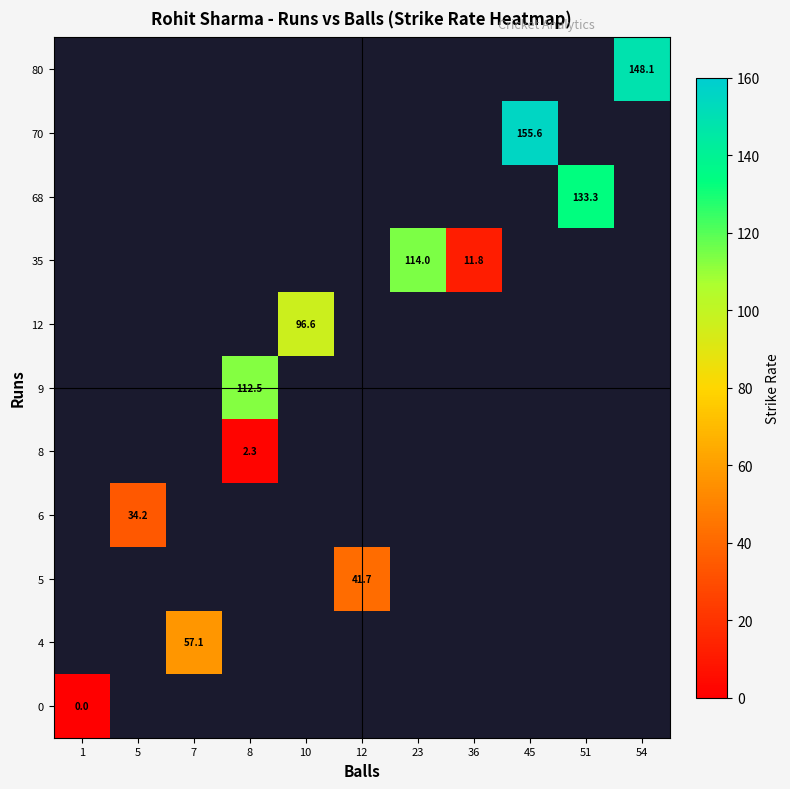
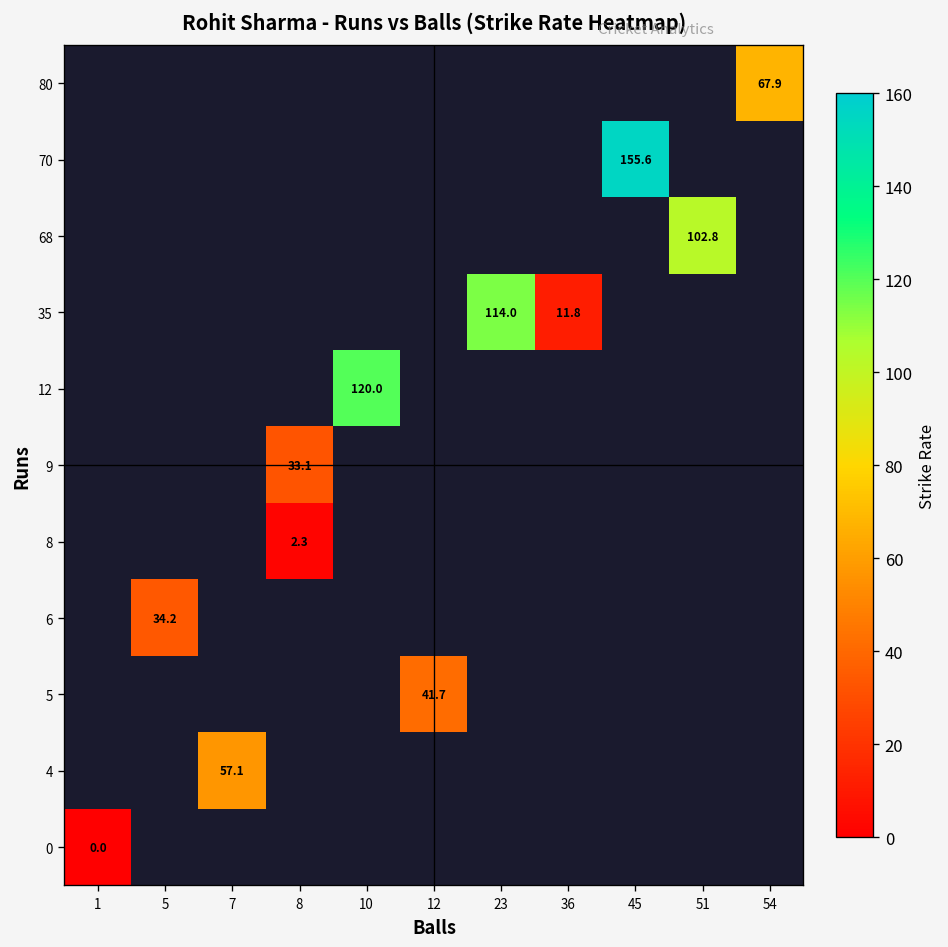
80, 54: 148.1 -> 67.9
68, 51: 133.3 -> 102.8
12, 10: 96.6 -> 120.0
9, 8: 112.5 -> 33.1
